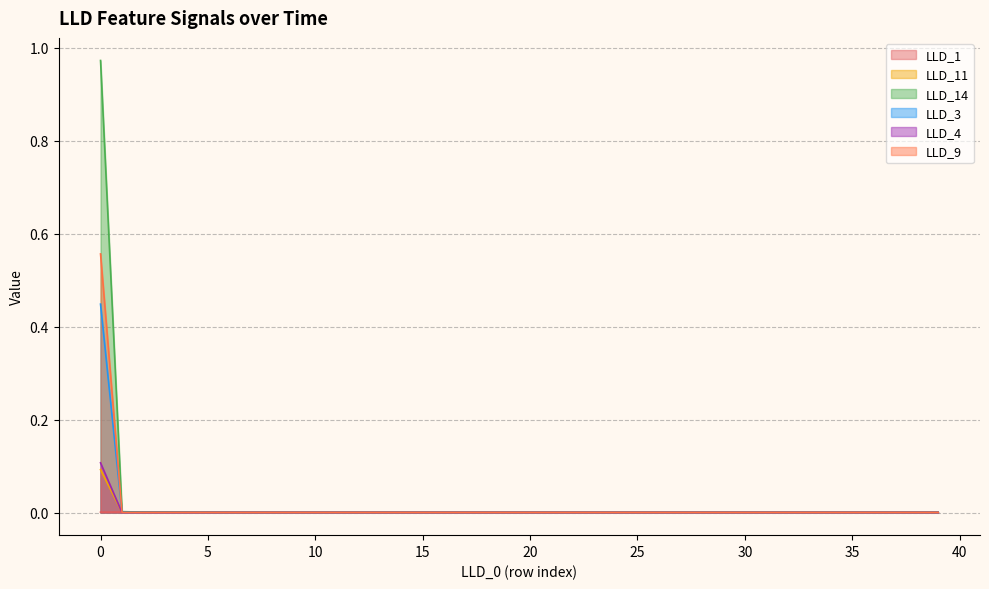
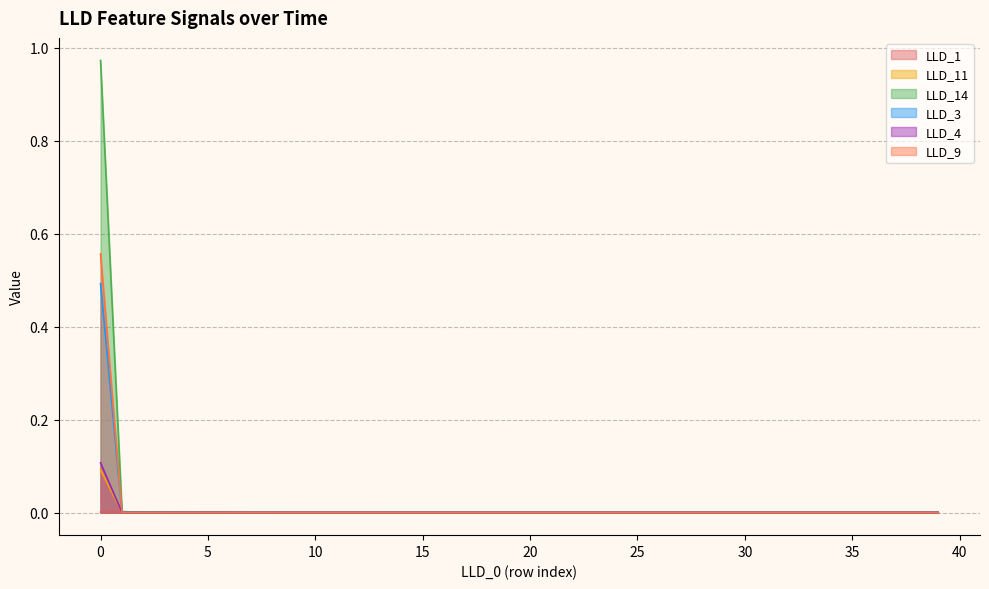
LLD_3, 0: 0.45 -> 0.49
